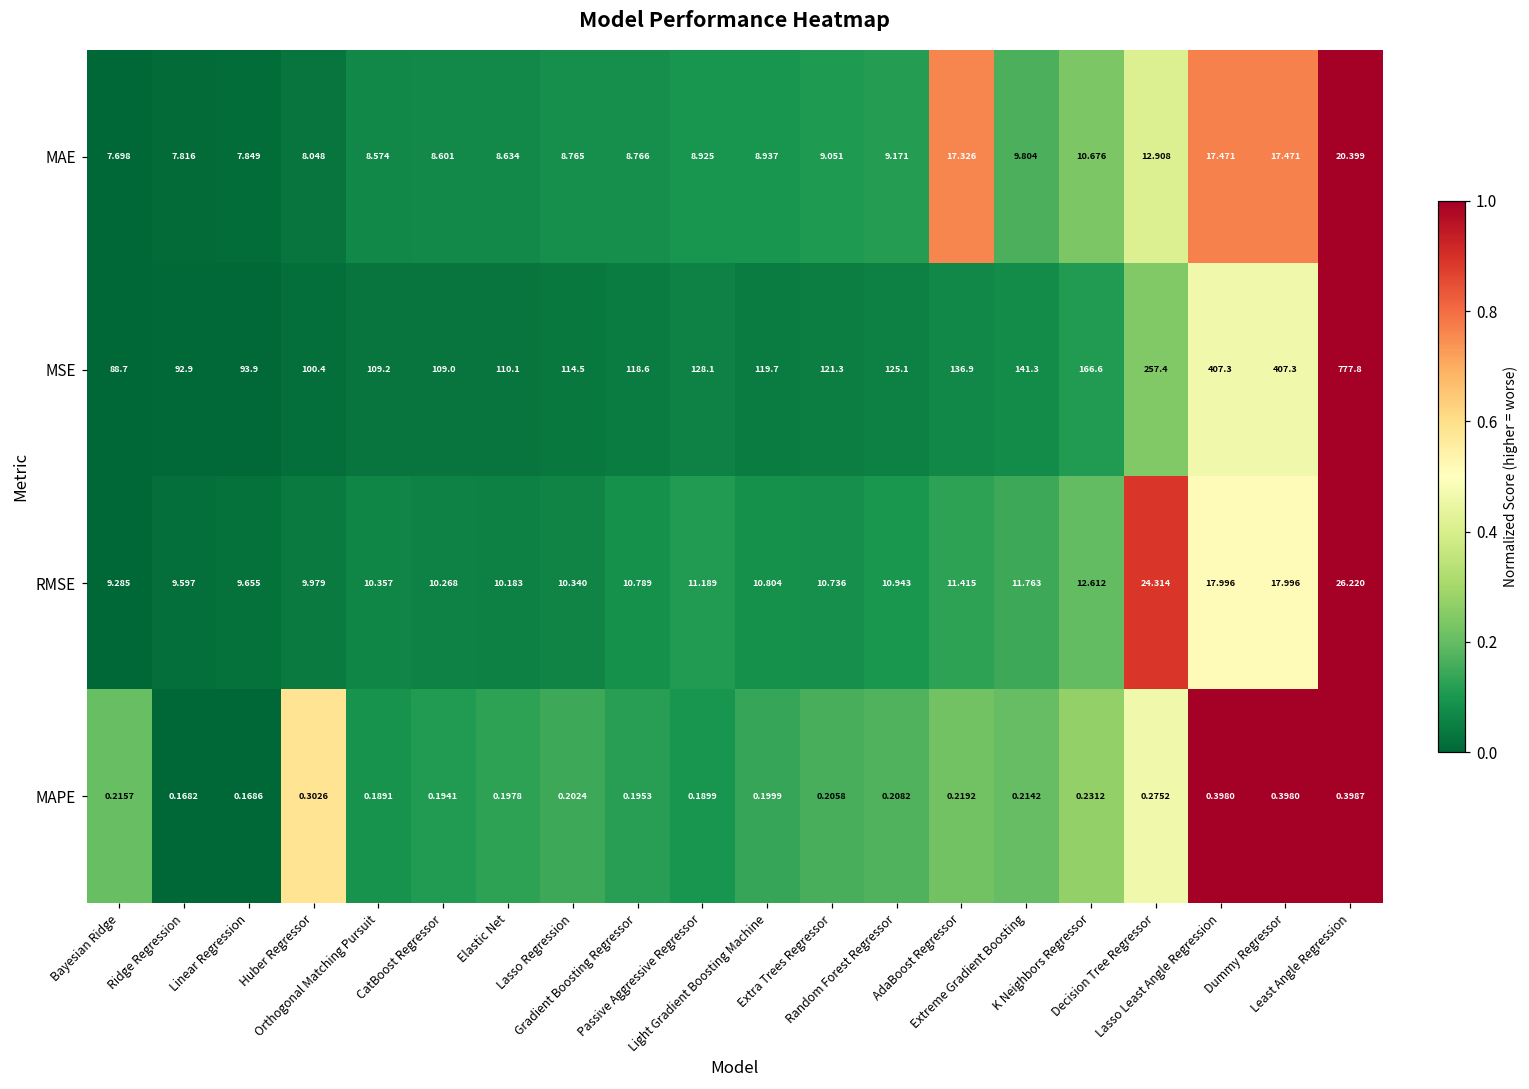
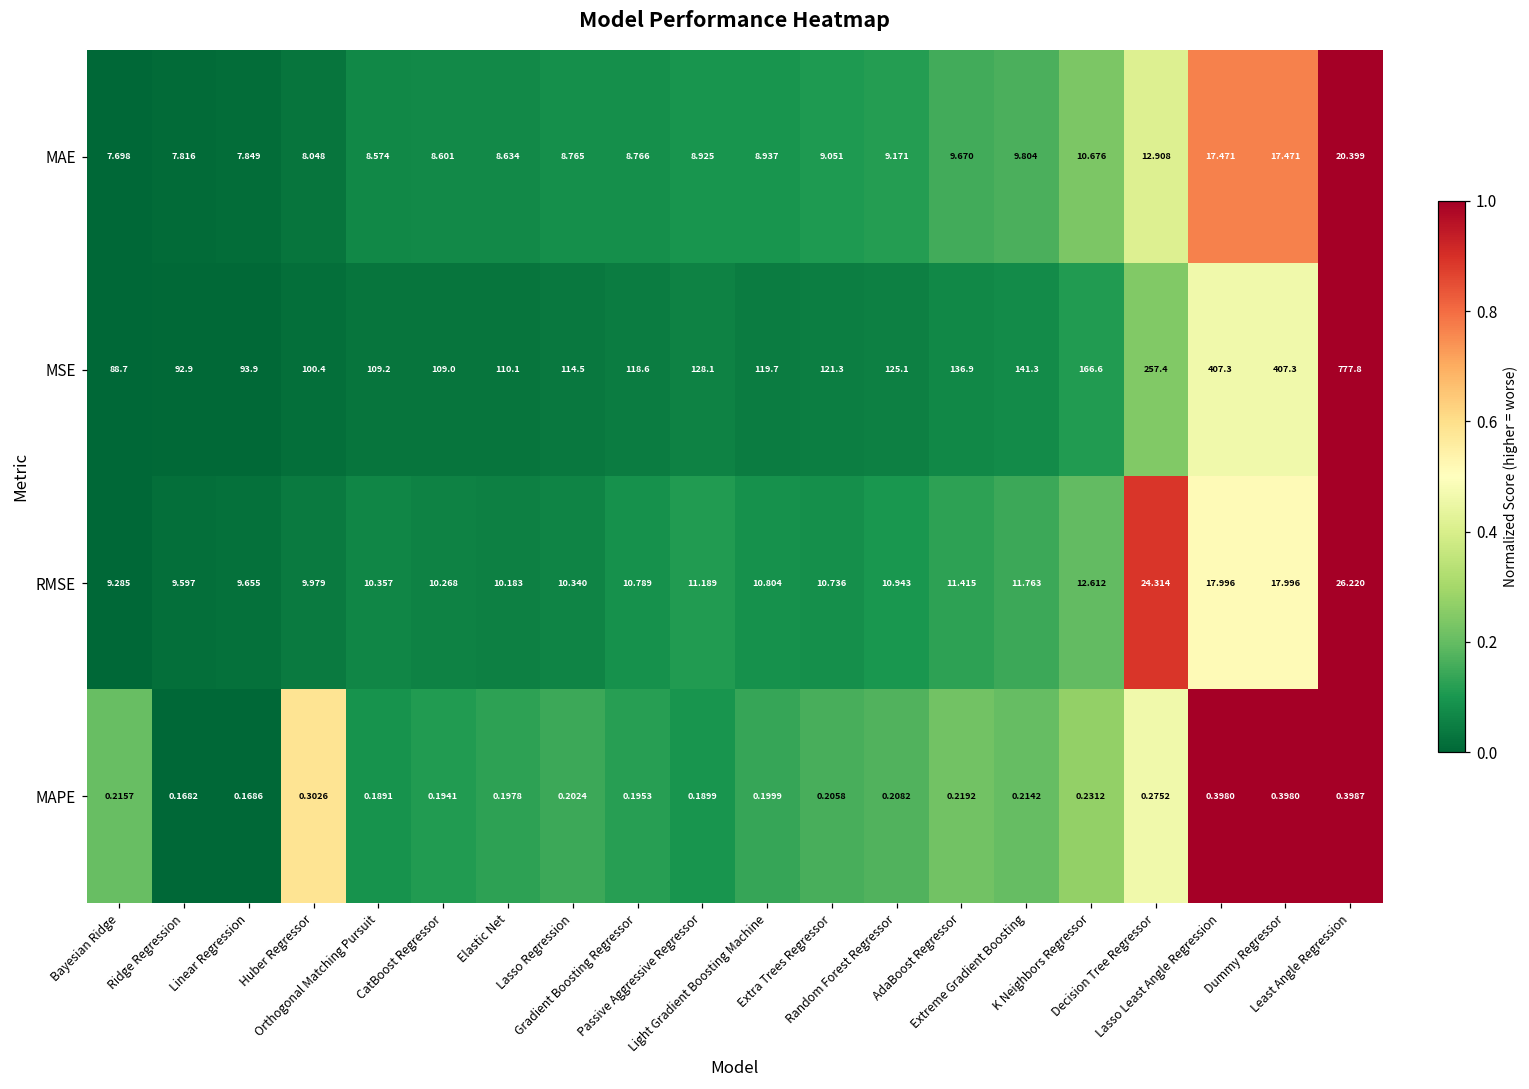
MAE, AdaBoost Regressor: 17.326 -> 9.670
